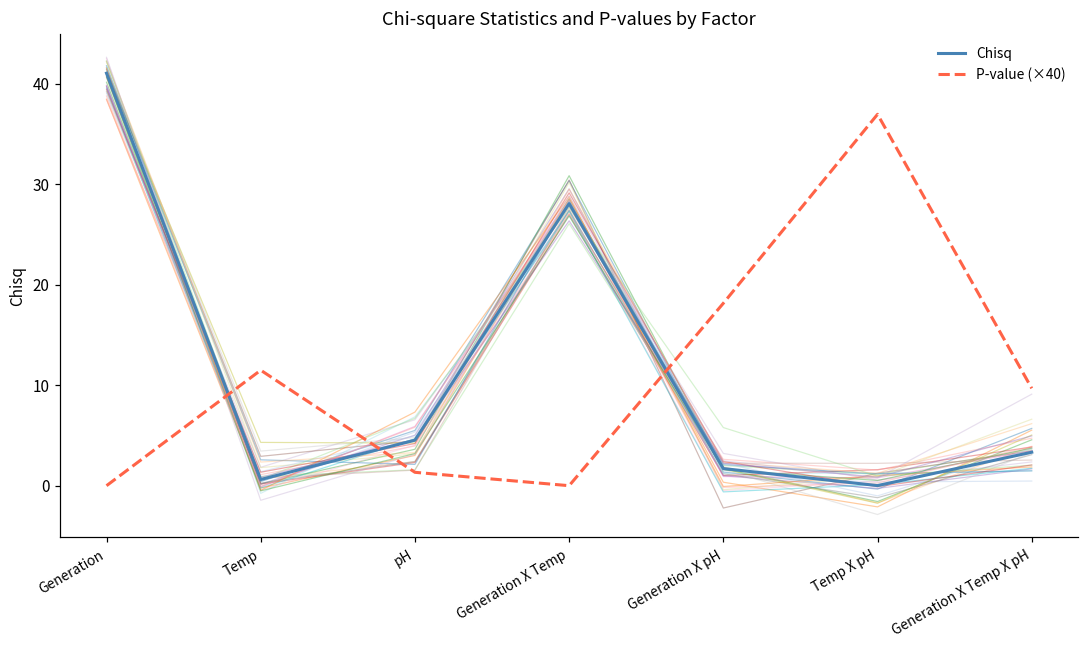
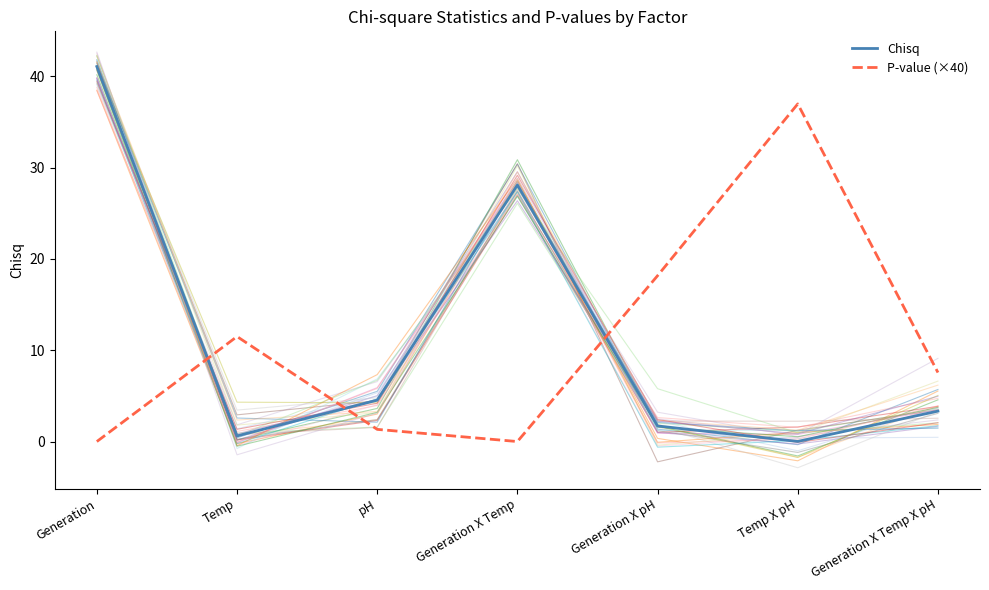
P-value (×40), Generation X Temp X pH: 10 -> 8
